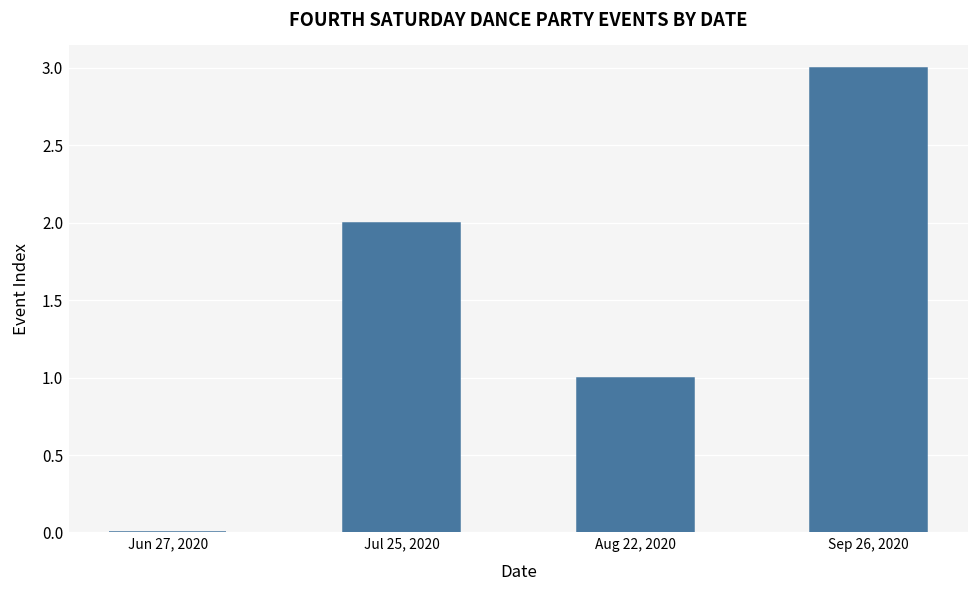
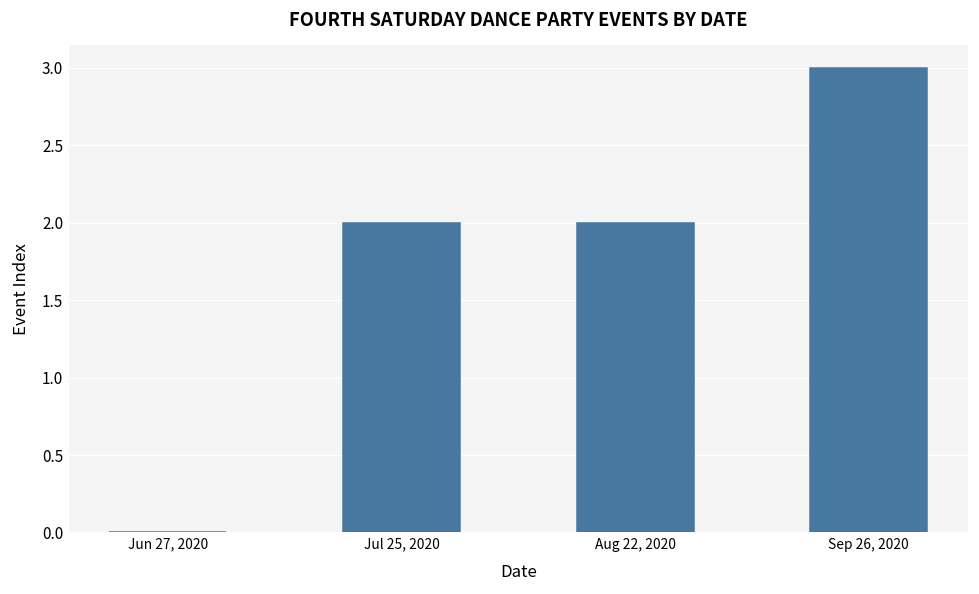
Aug 22, 2020: 1 -> 2
